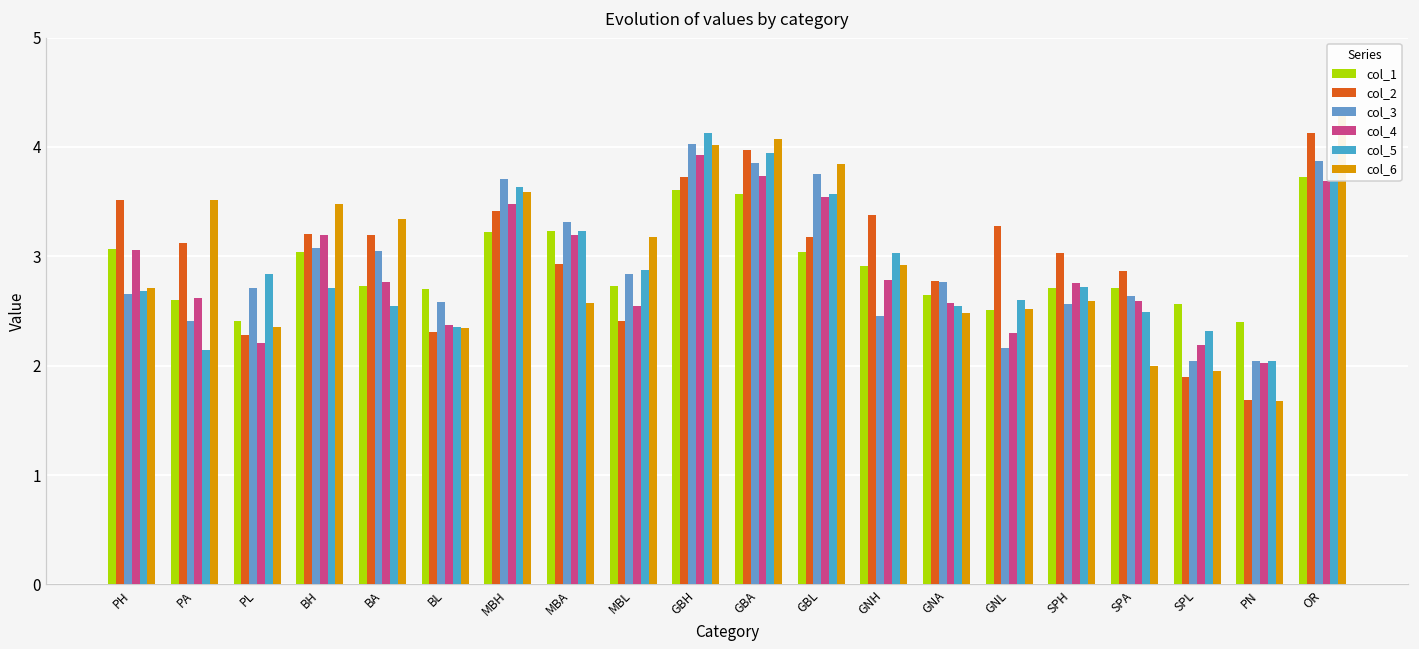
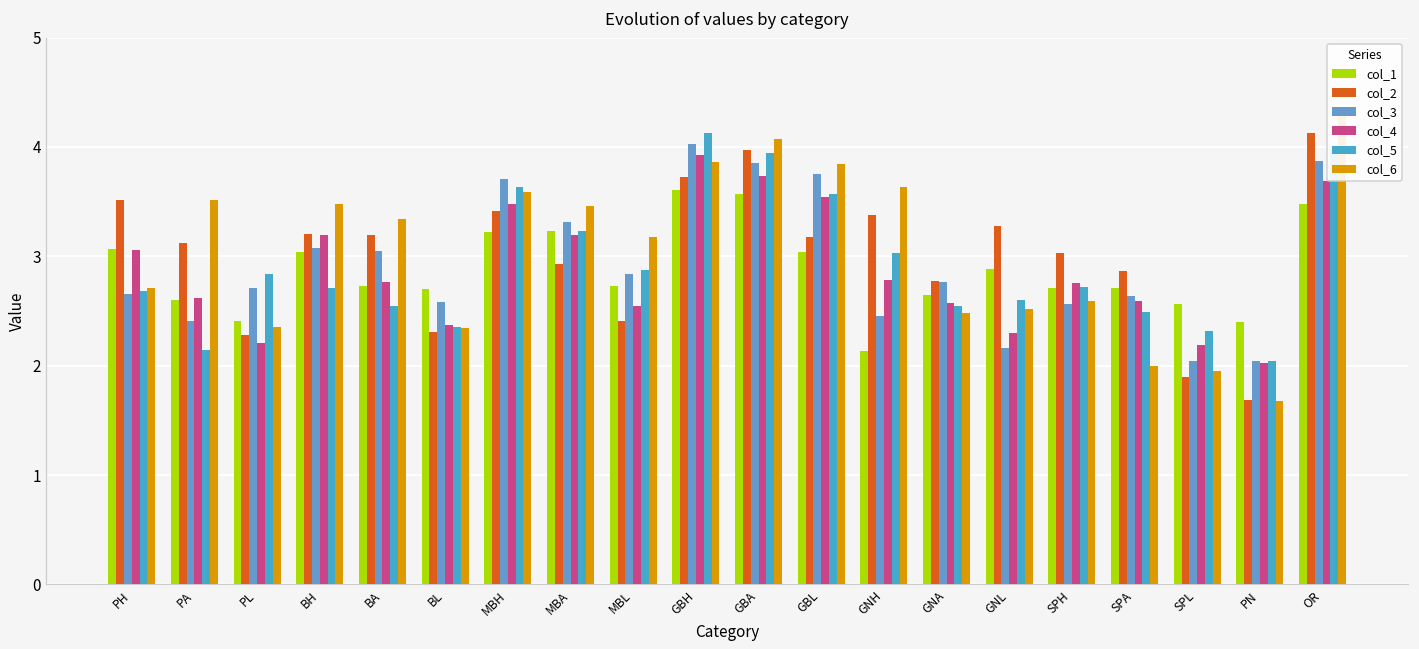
col_6, MBA: 2.6 -> 3.5
col_6, GBH: 4.0 -> 3.9
col_1, GNH: 2.9 -> 2.1
col_6, GNH: 2.9 -> 3.6
col_1, GNL: 2.5 -> 2.9
col_1, OR: 3.7 -> 3.5
